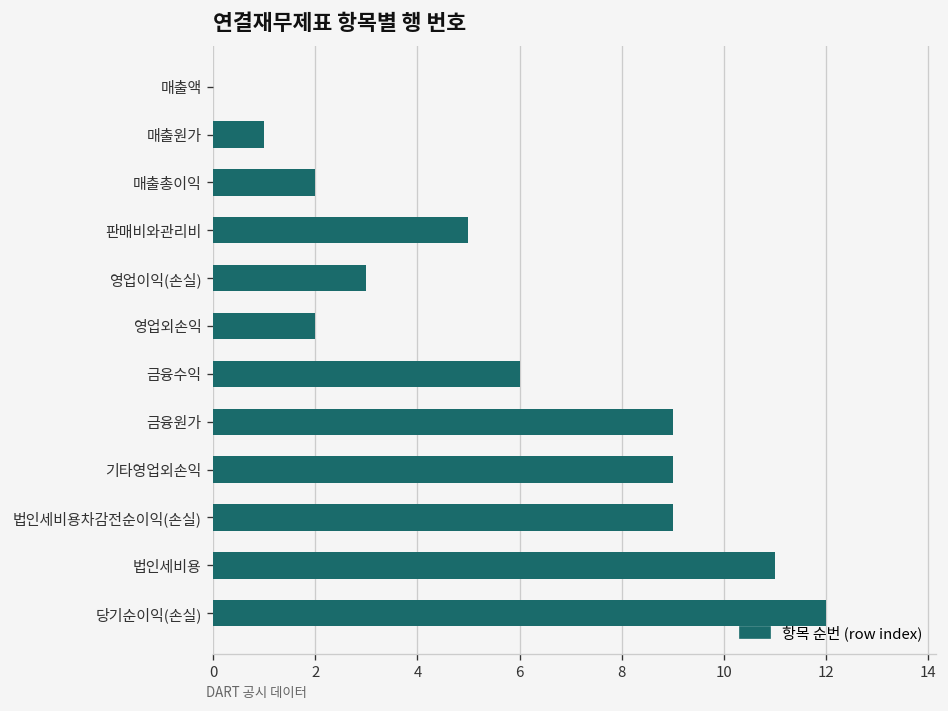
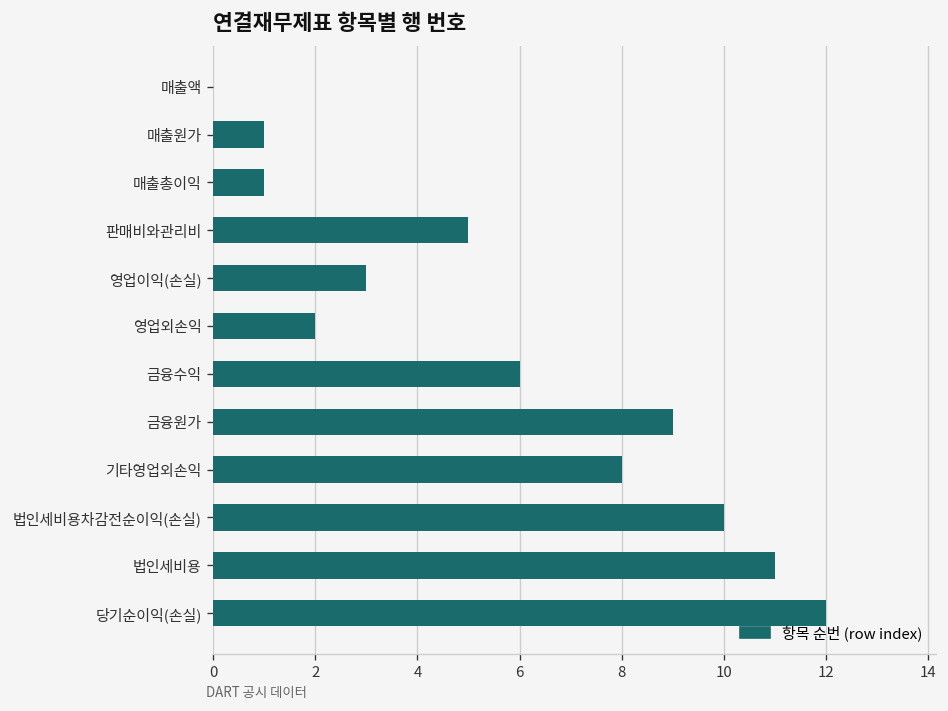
매출총이익: 2 -> 1
기타영업외손익: 9 -> 8
법인세비용차감전순이익(손실): 9 -> 10
